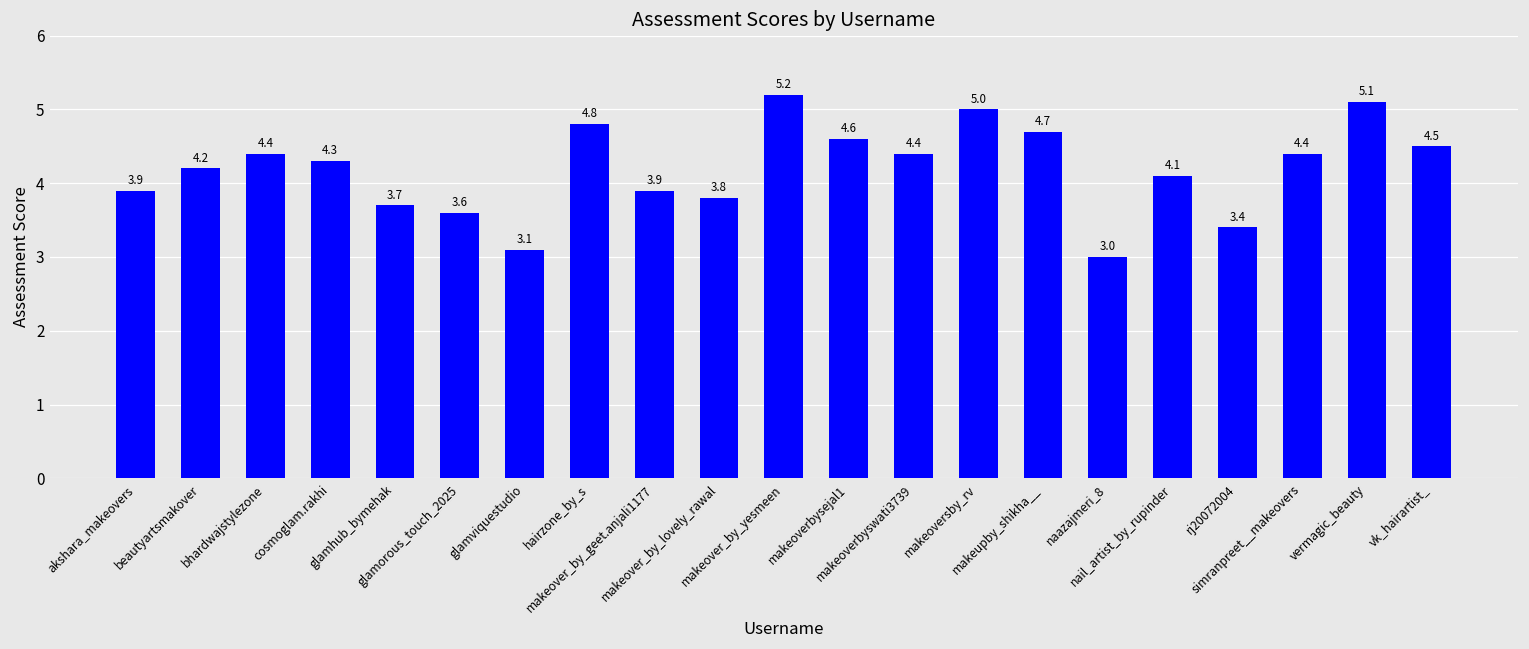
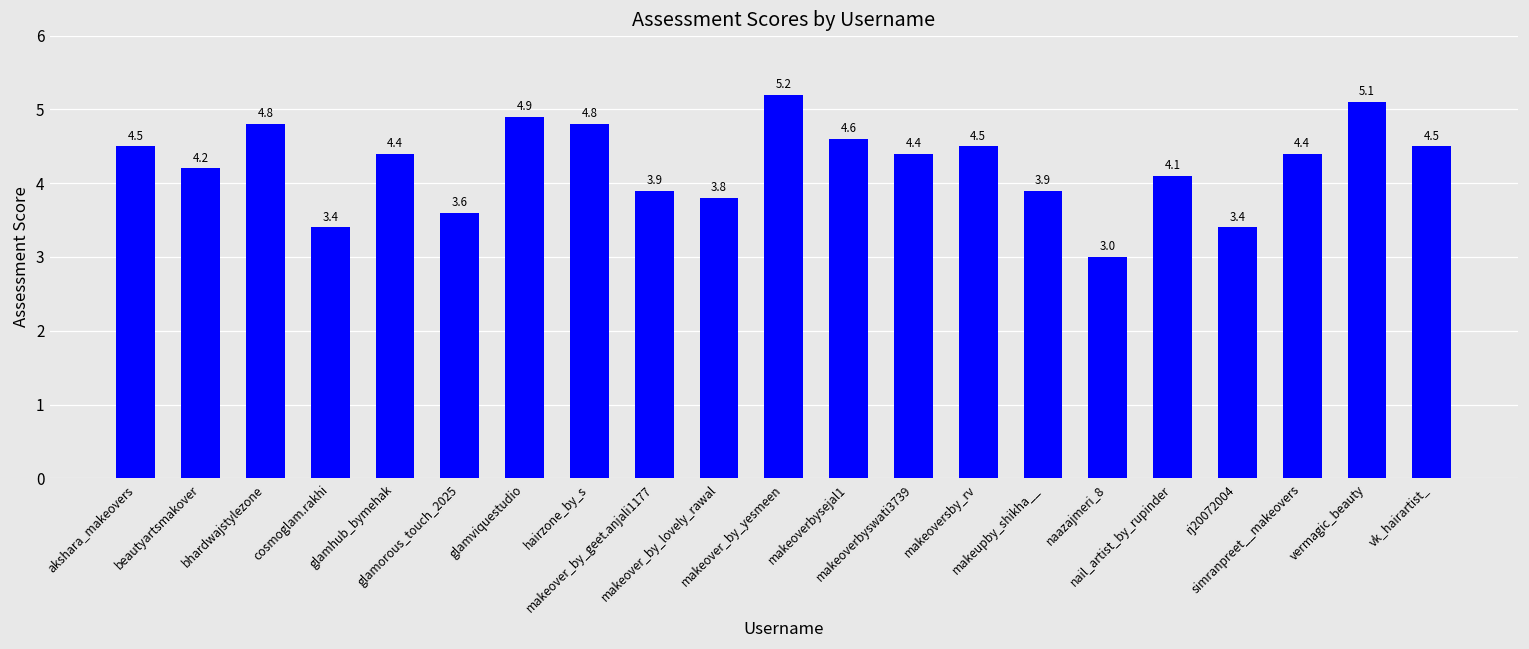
akshara_makeovers: 3.9 -> 4.5
bhardwajstylezone: 4.4 -> 4.8
cosmoglam.rakhi: 4.3 -> 3.4
glamhub_bymehak: 3.7 -> 4.4
glamviquestudio: 3.1 -> 4.9
makeoversby_rv: 5.0 -> 4.5
makeupby_shikha__: 4.7 -> 3.9
